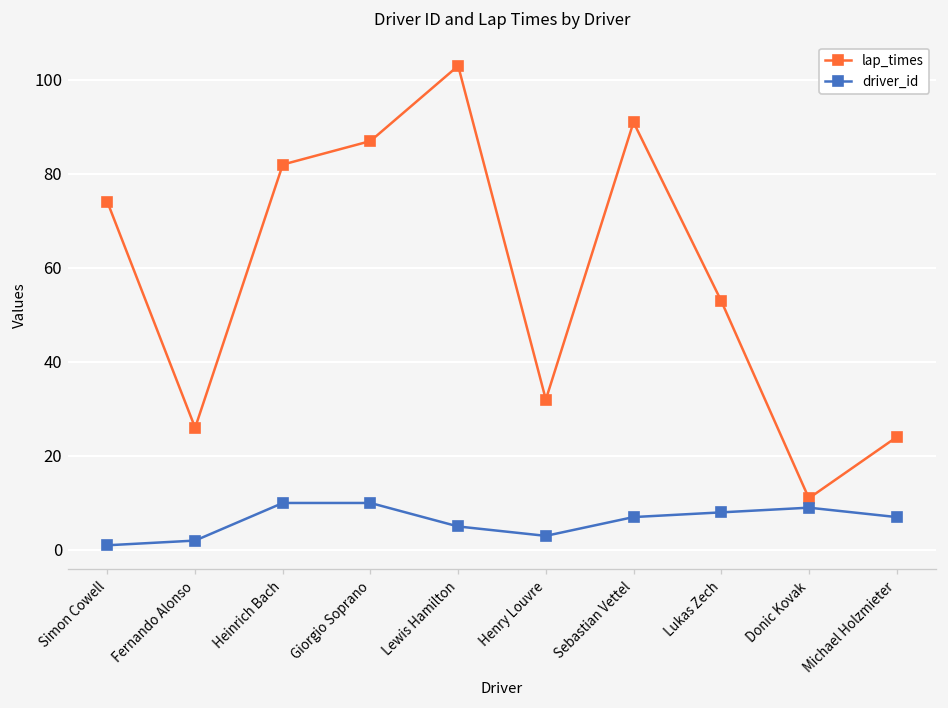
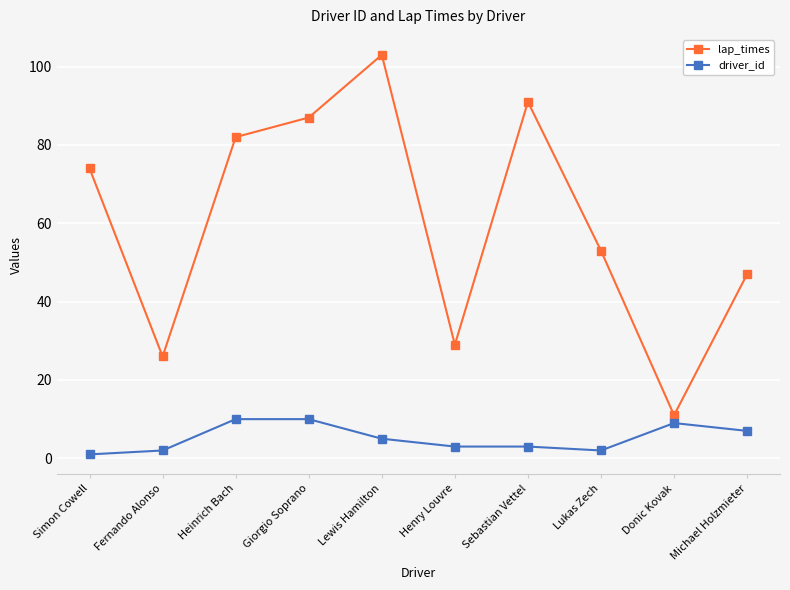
lap_times, Henry Louvre: 32 -> 29
driver_id, Sebastian Vettel: 7 -> 3
driver_id, Lukas Zech: 8 -> 2
lap_times, Michael Holzmieter: 24 -> 47
